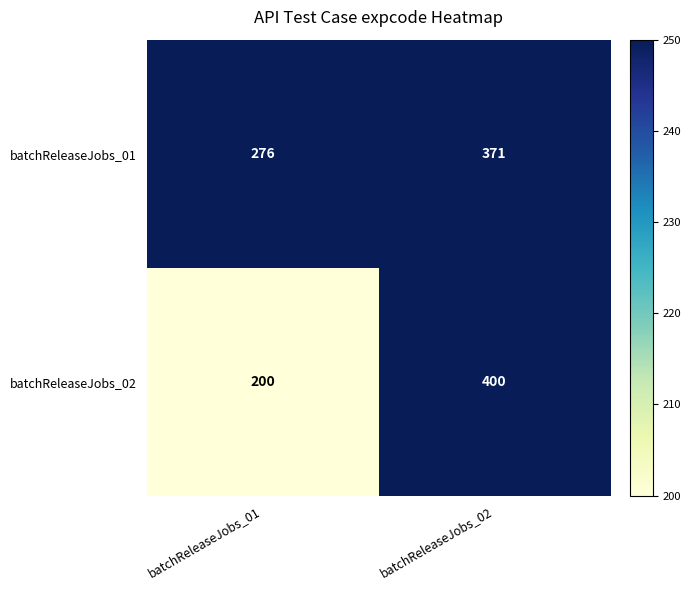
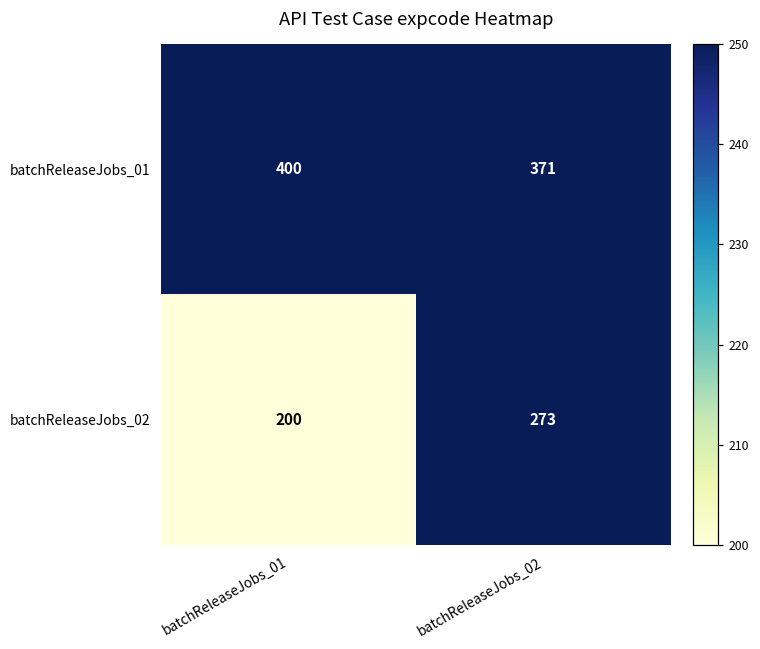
batchReleaseJobs_01, batchReleaseJobs_01: 276 -> 400
batchReleaseJobs_02, batchReleaseJobs_02: 400 -> 273
